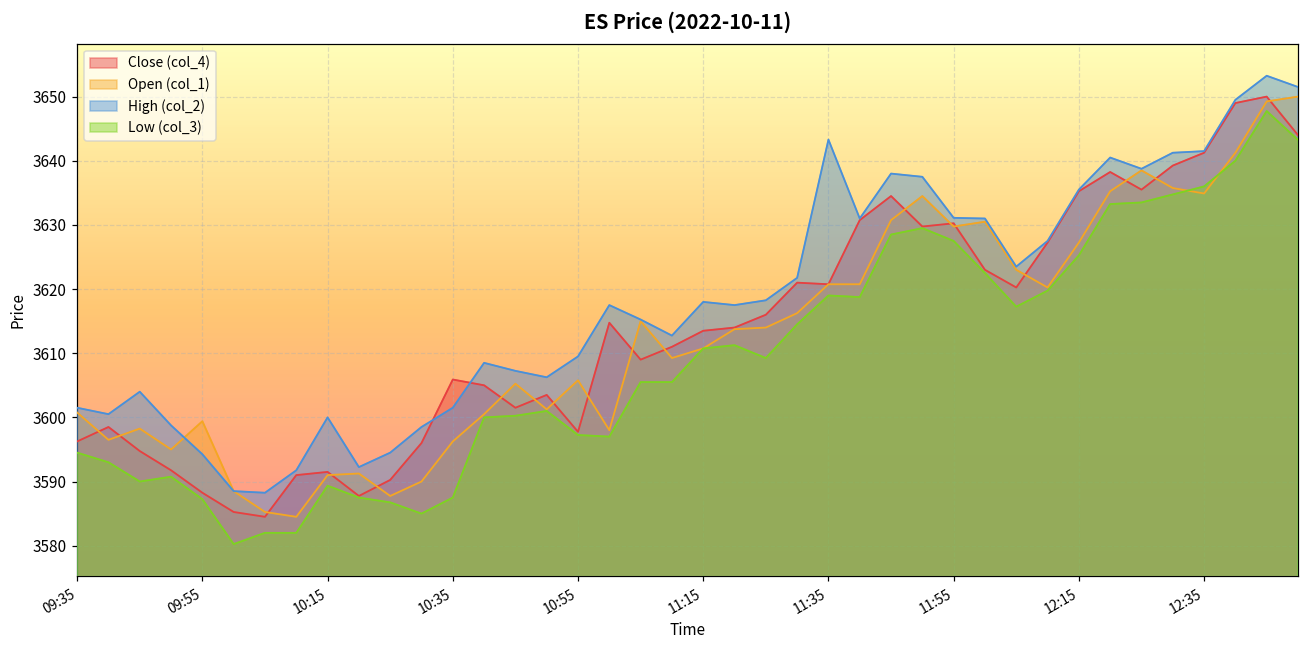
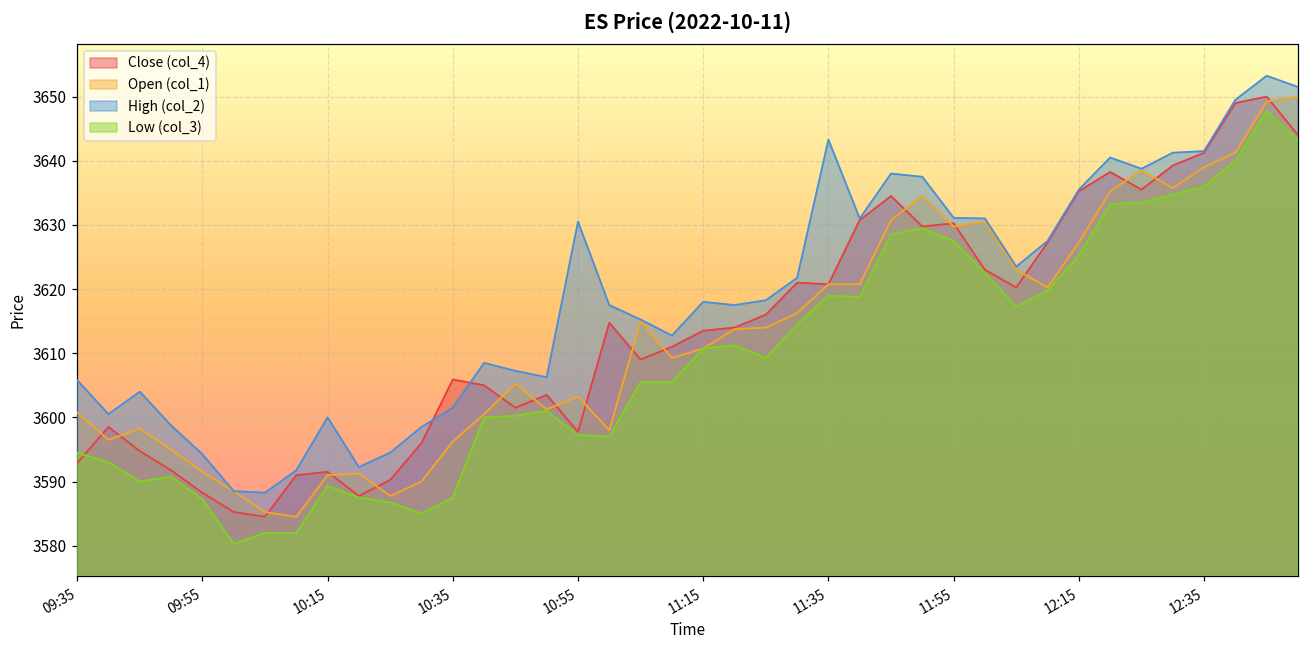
Close (col_4), 09:35: 3596 -> 3593
High (col_2), 09:35: 3602 -> 3606
Open (col_1), 09:55: 3599 -> 3592
Open (col_1), 10:55: 3606 -> 3603
High (col_2), 10:55: 3610 -> 3631
Open (col_1), 12:35: 3635 -> 3639
